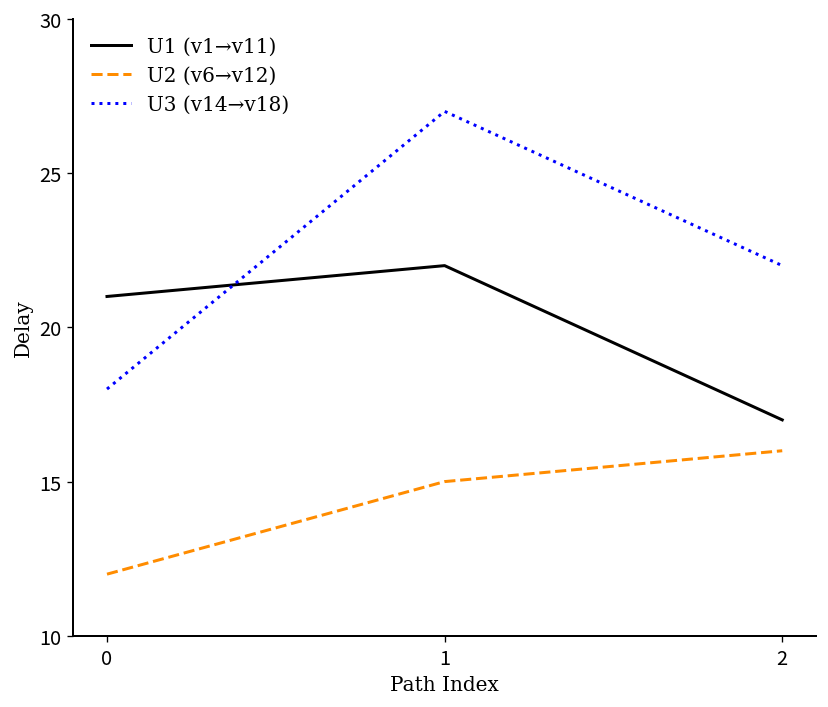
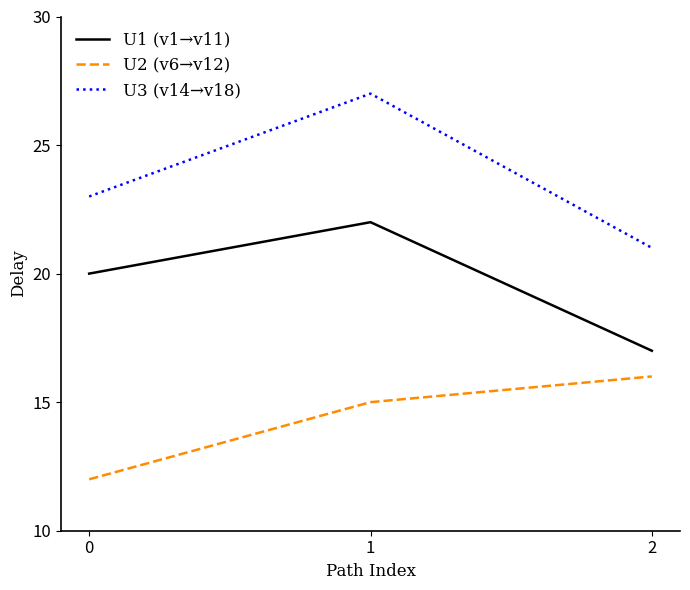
U1 (v1→v11), 0: 21 -> 20
U3 (v14→v18), 0: 18 -> 23
U3 (v14→v18), 2: 22 -> 21
